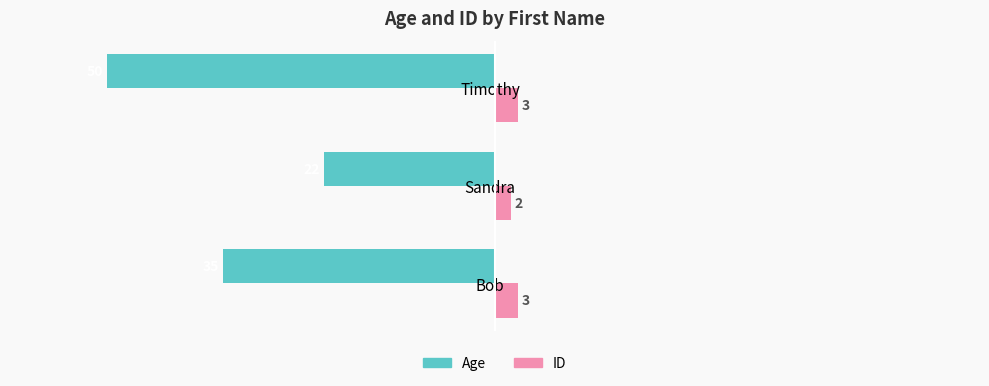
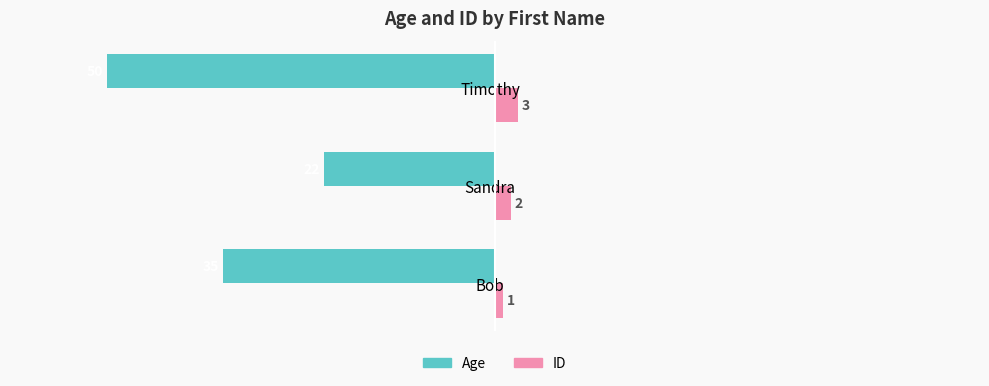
ID, Bob: 3 -> 1
